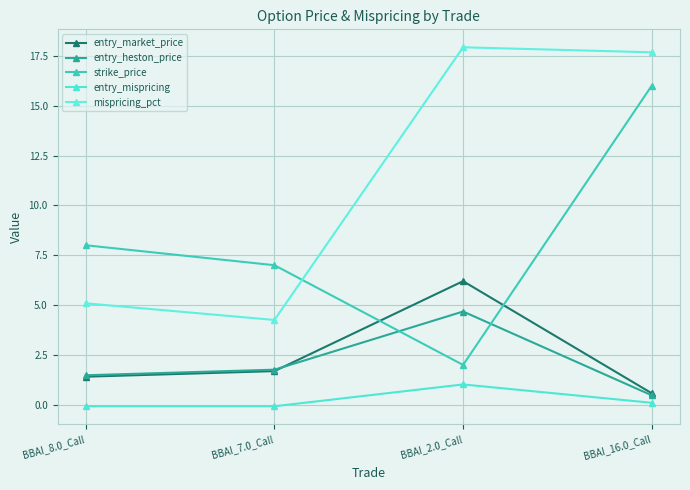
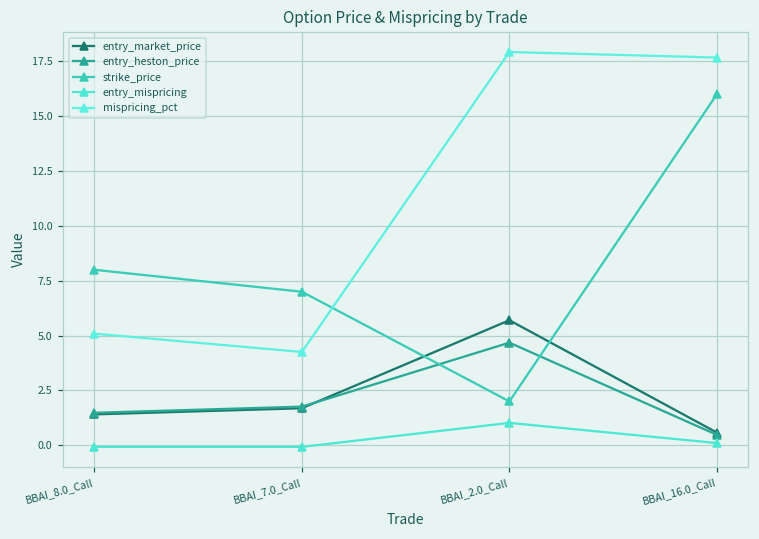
entry_market_price, BBAI_2.0_Call: 6.2 -> 5.7
